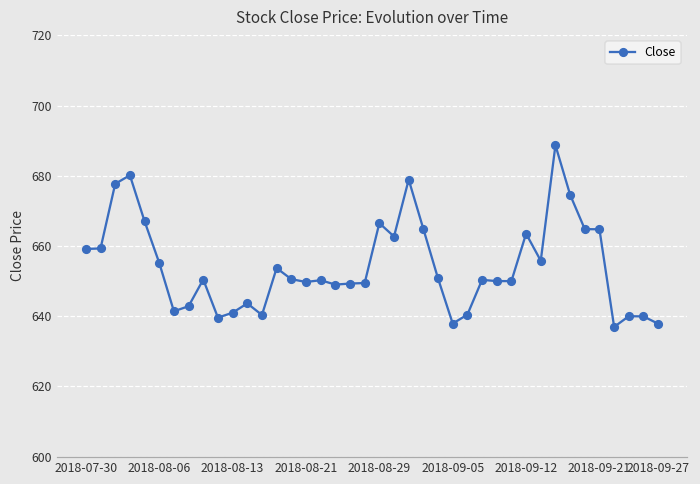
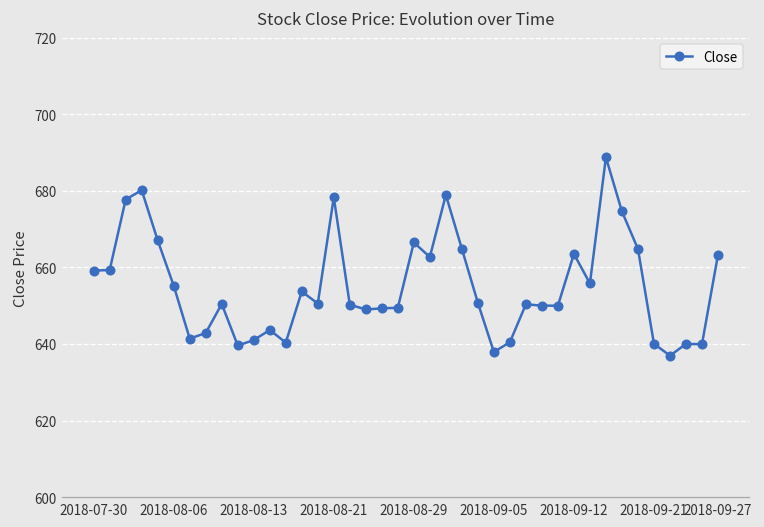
2018-08-21: 650 -> 678
2018-09-21: 665 -> 640
2018-09-27: 638 -> 663
